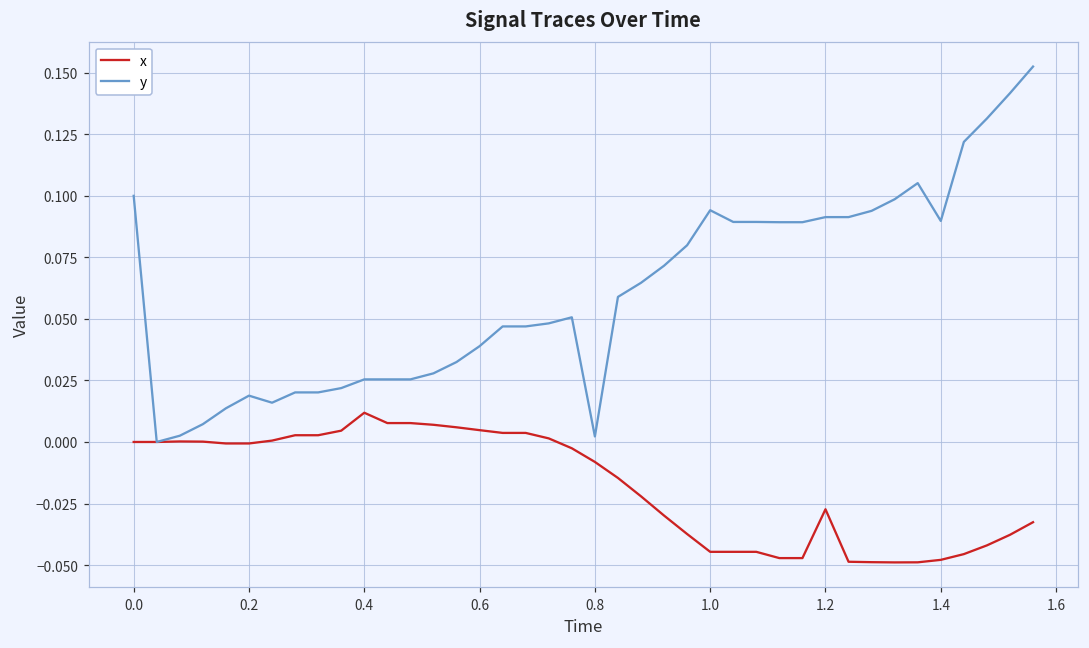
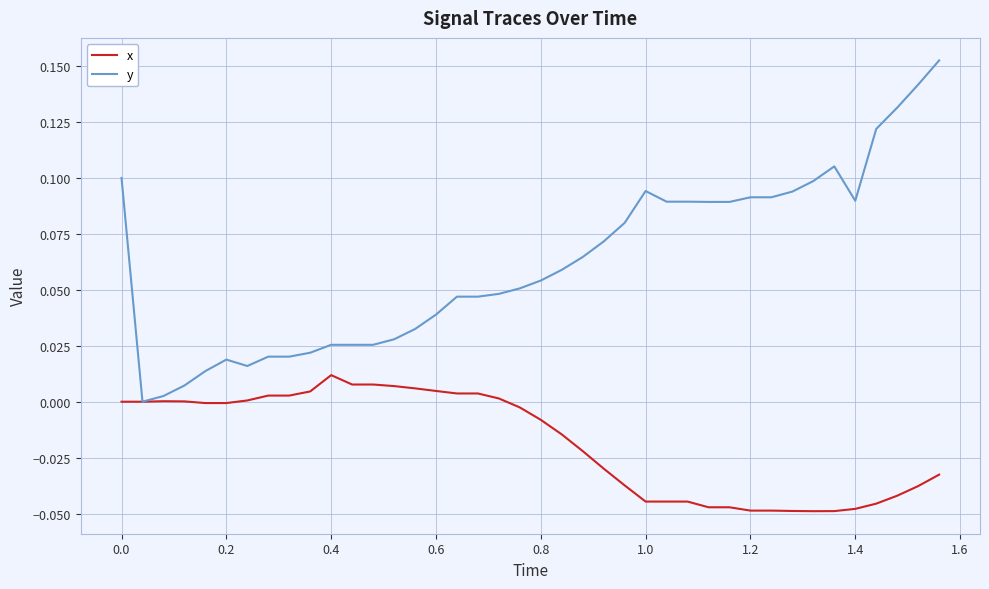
y, 0.8: 0.002 -> 0.054
x, 1.2: -0.027 -> -0.049
